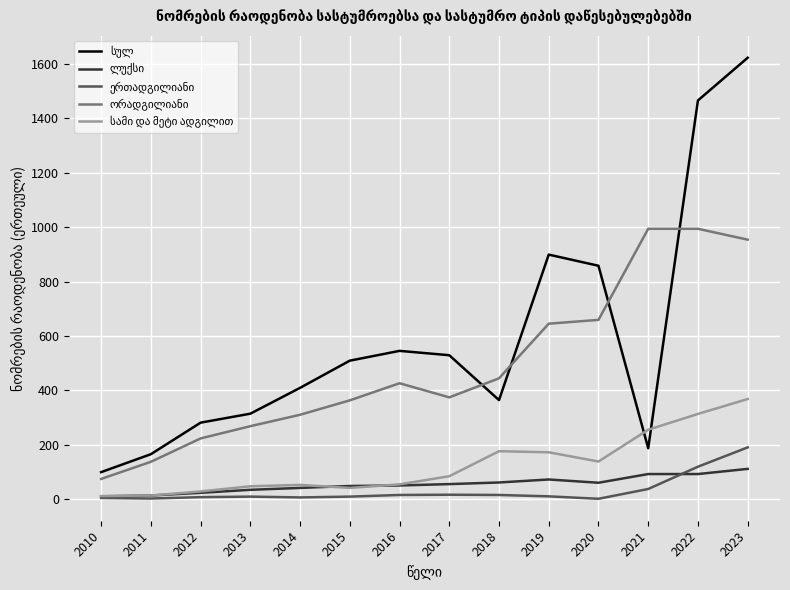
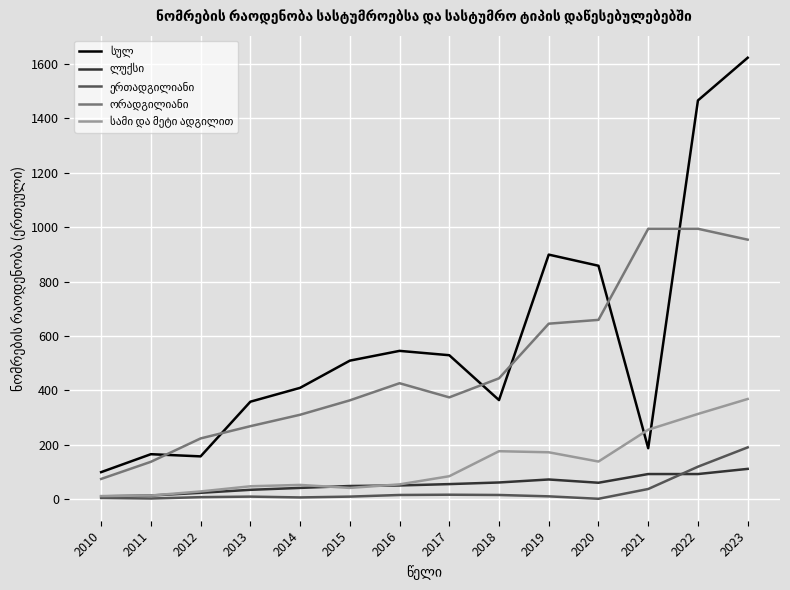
სულ, 2012: 280 -> 160
სულ, 2013: 310 -> 360
